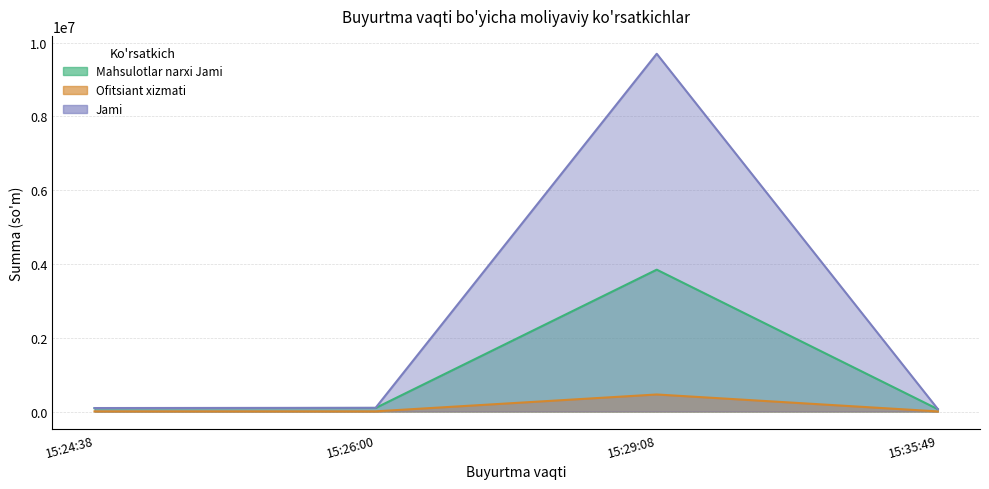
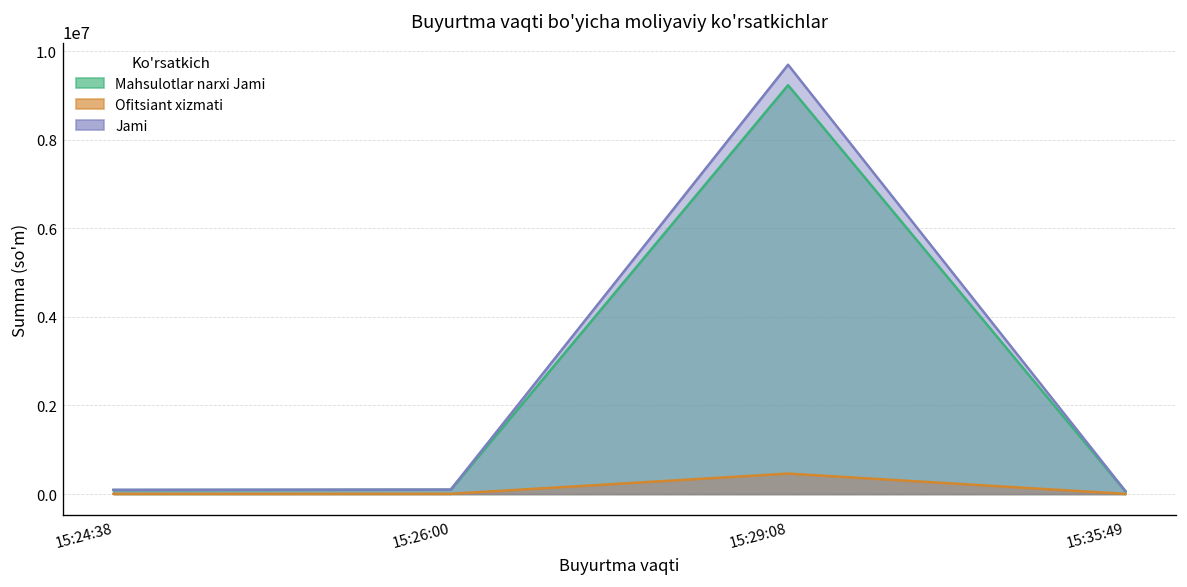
Mahsulotlar narxi Jami, 15:29:08: 3800000 -> 9200000
